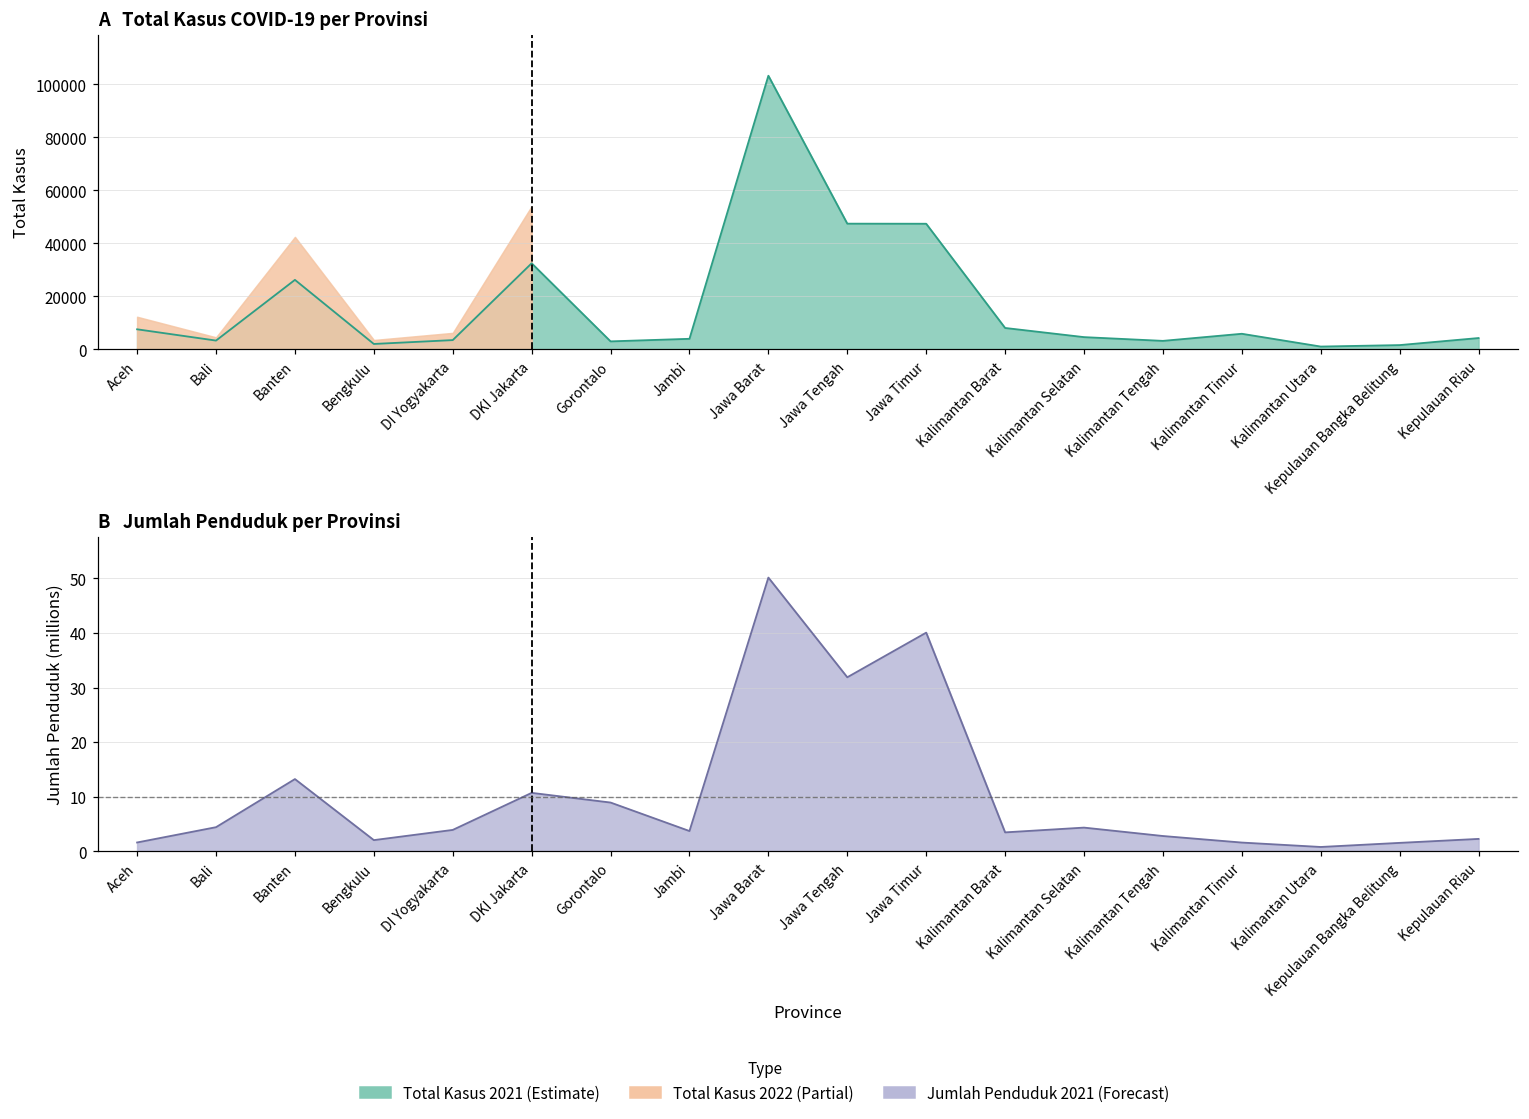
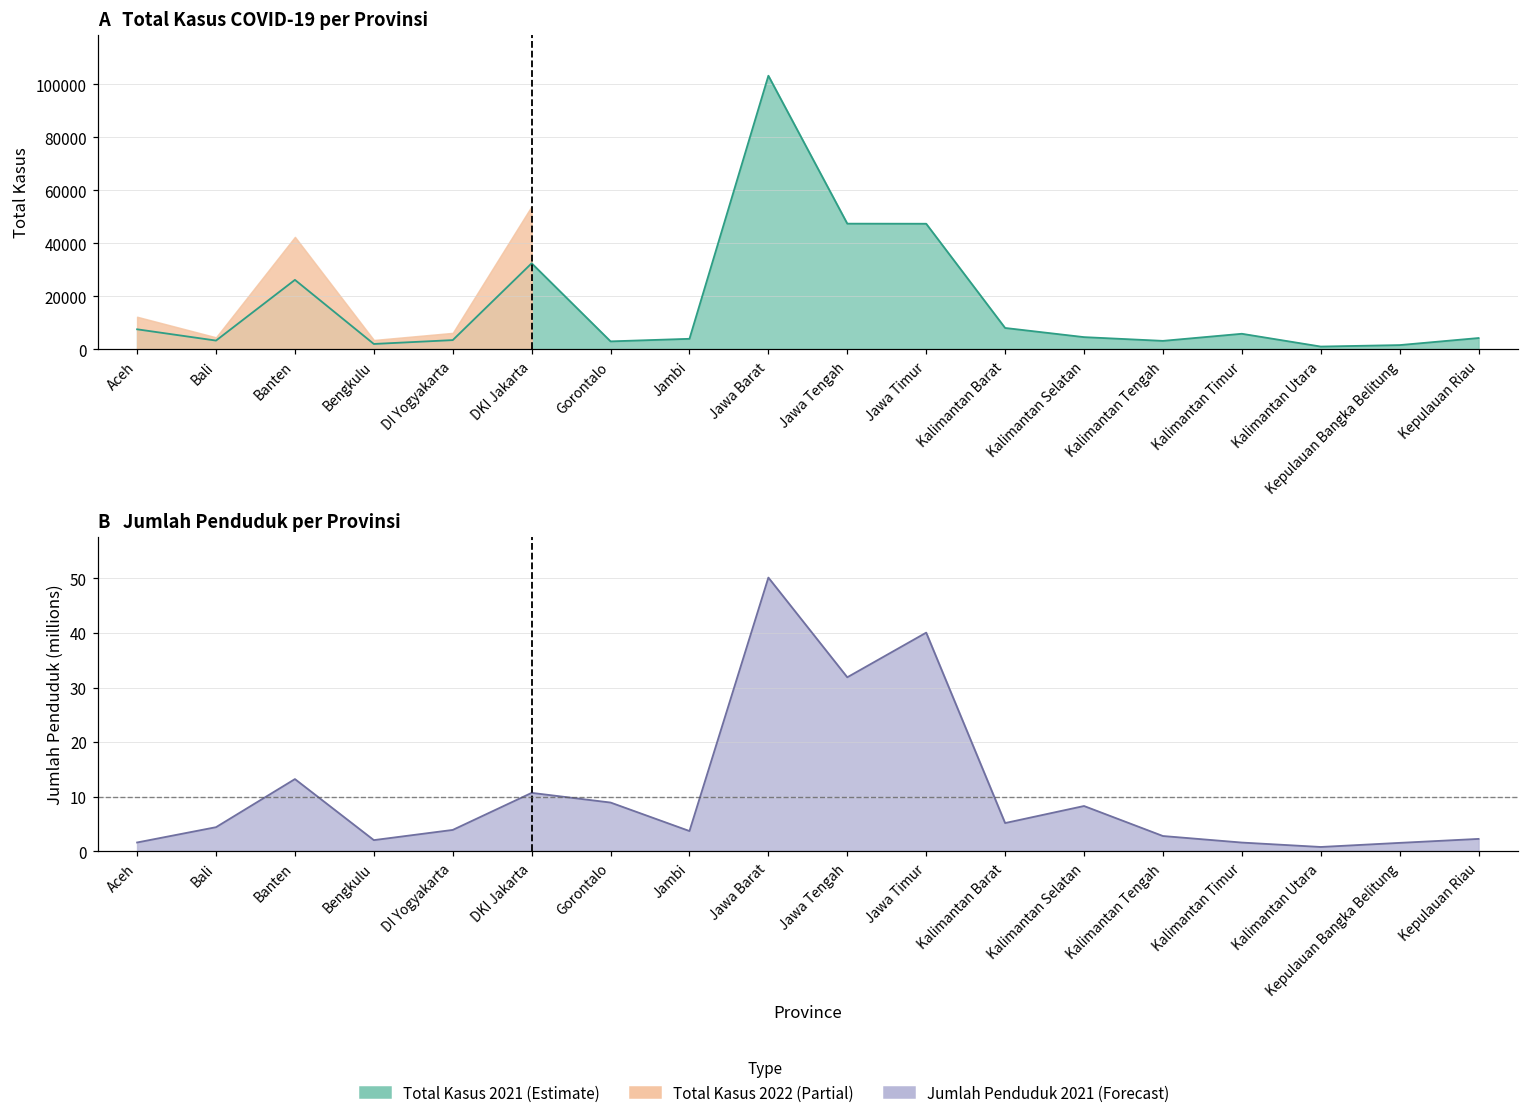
B Jumlah Penduduk per Provinsi, Kalimantan Barat: 3 -> 5
B Jumlah Penduduk per Provinsi, Kalimantan Selatan: 4 -> 8
